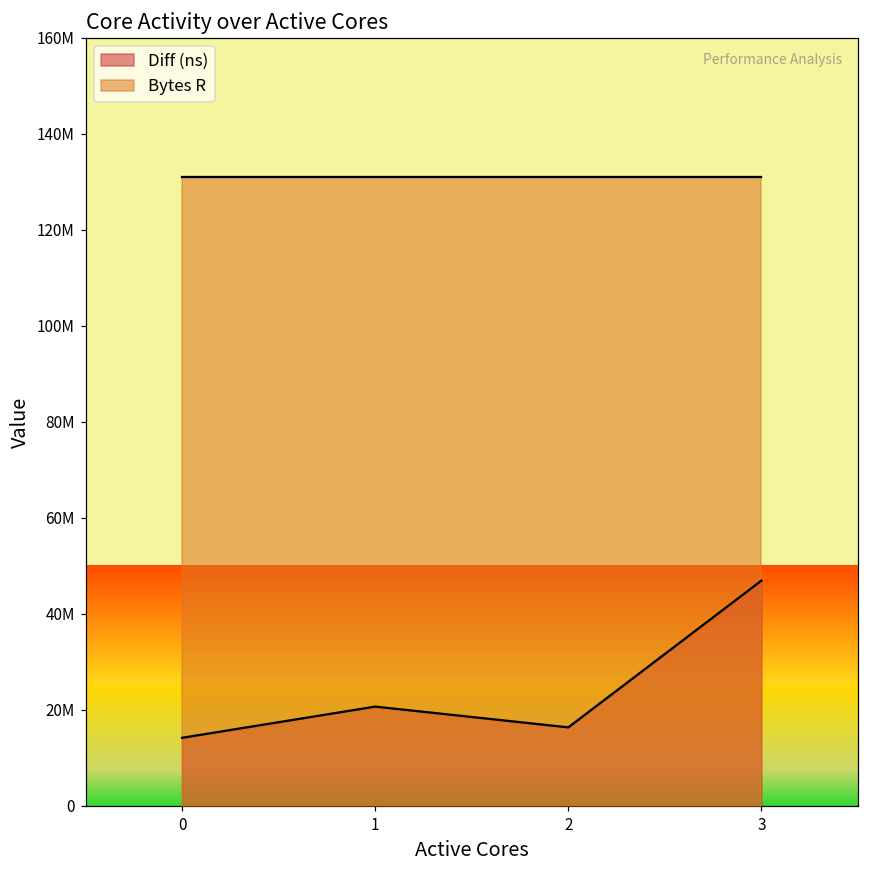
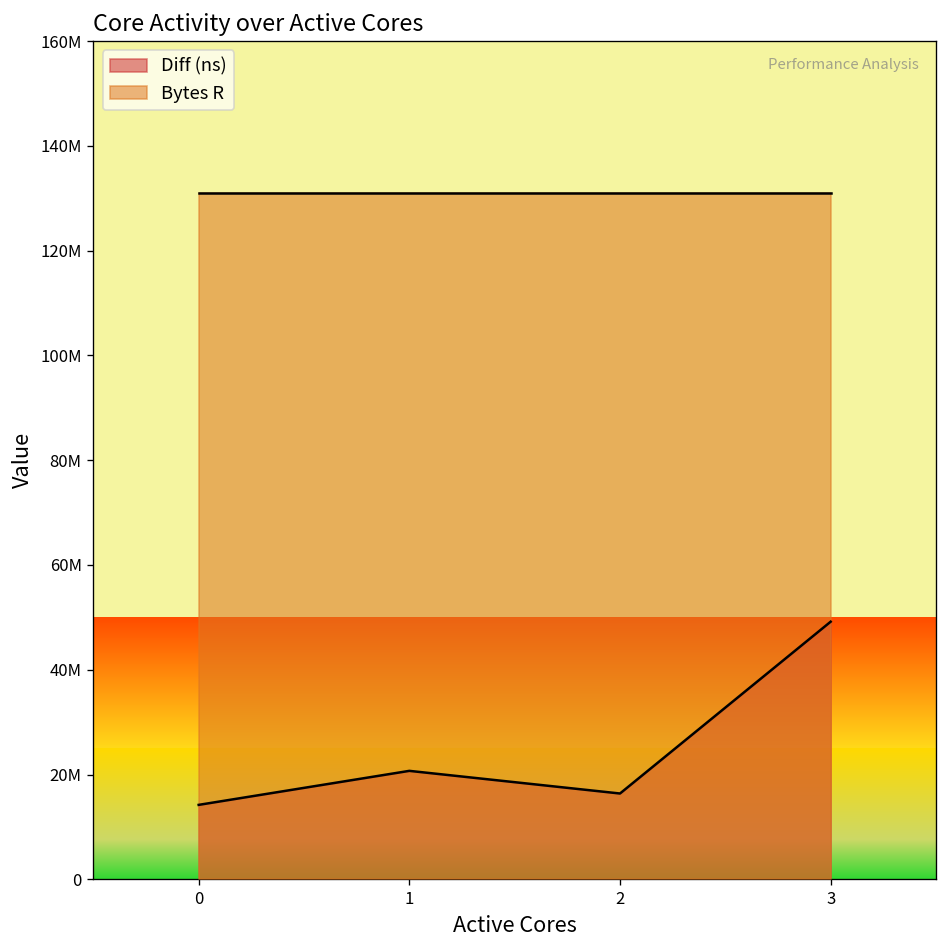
Diff (ns), 3: 47000000 -> 49000000
